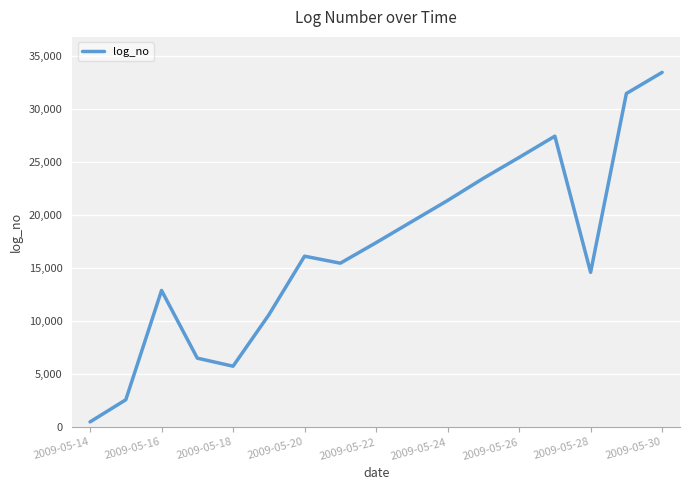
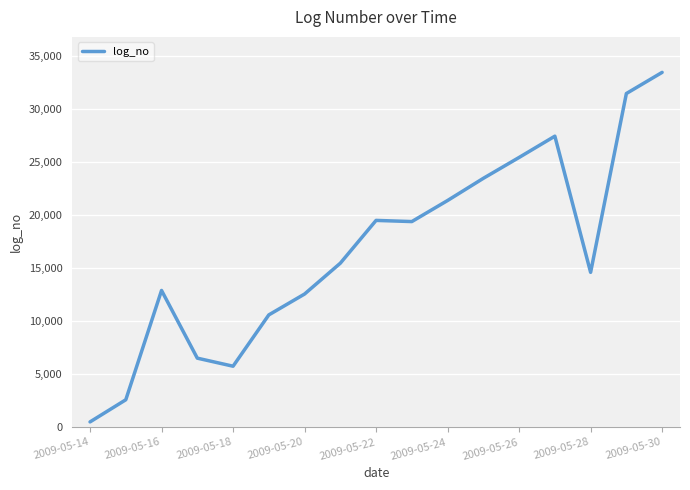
2009-05-20: 16,100 -> 12,500
2009-05-22: 17,400 -> 19,500
